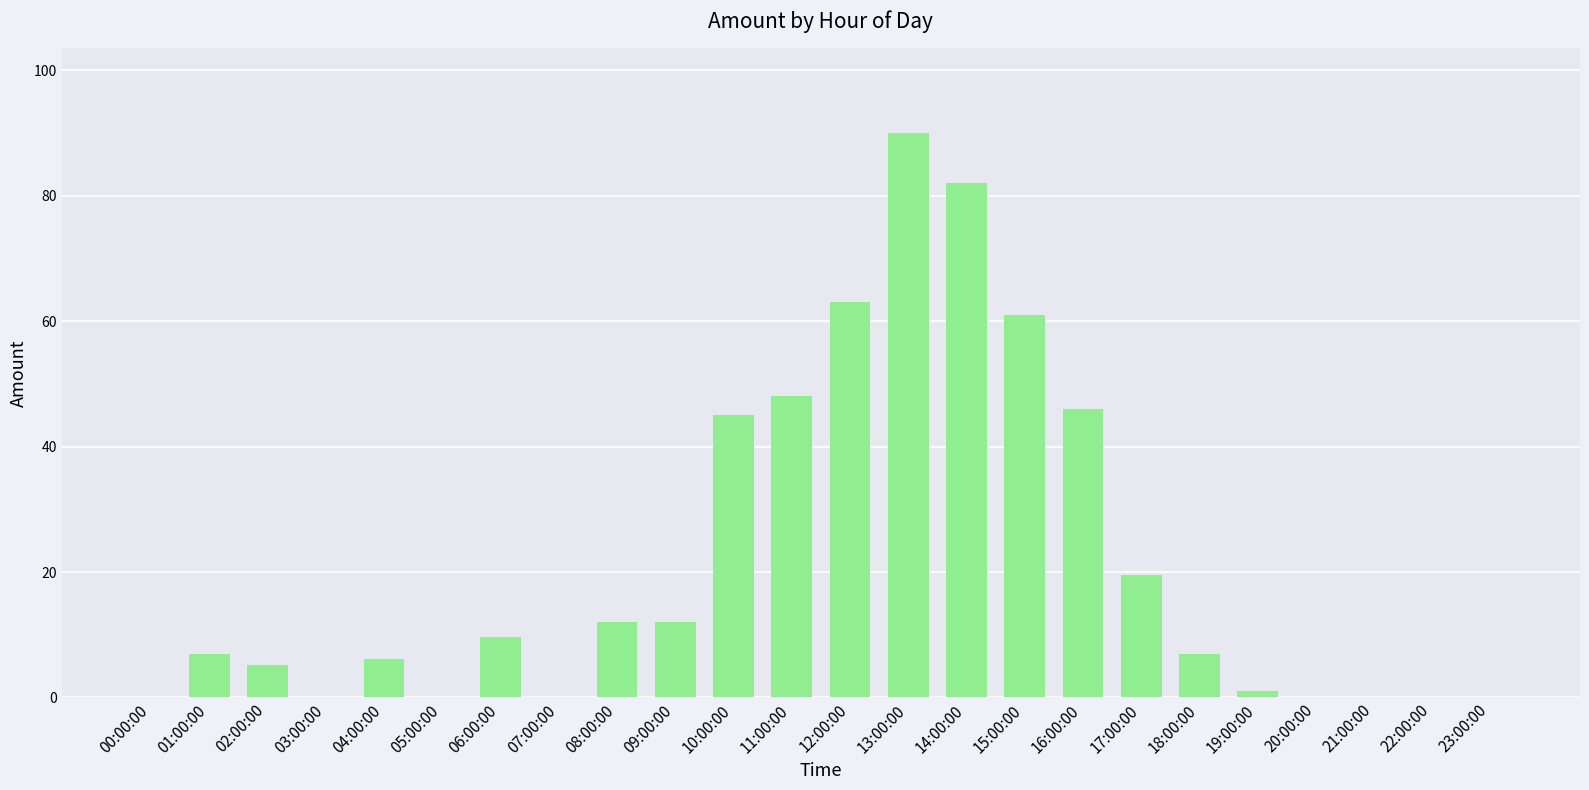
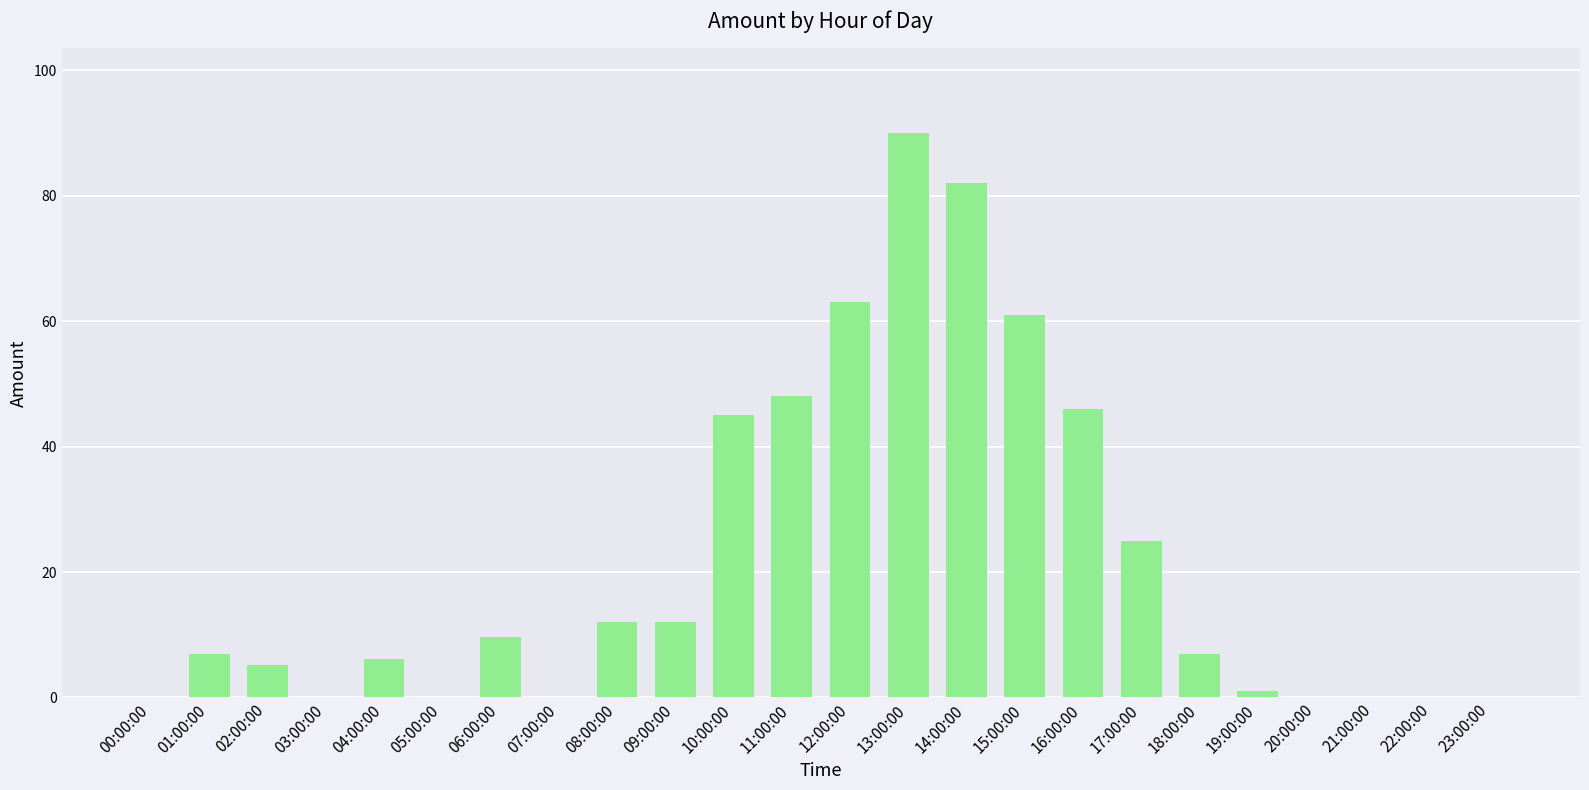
17:00:00: 20 -> 25
